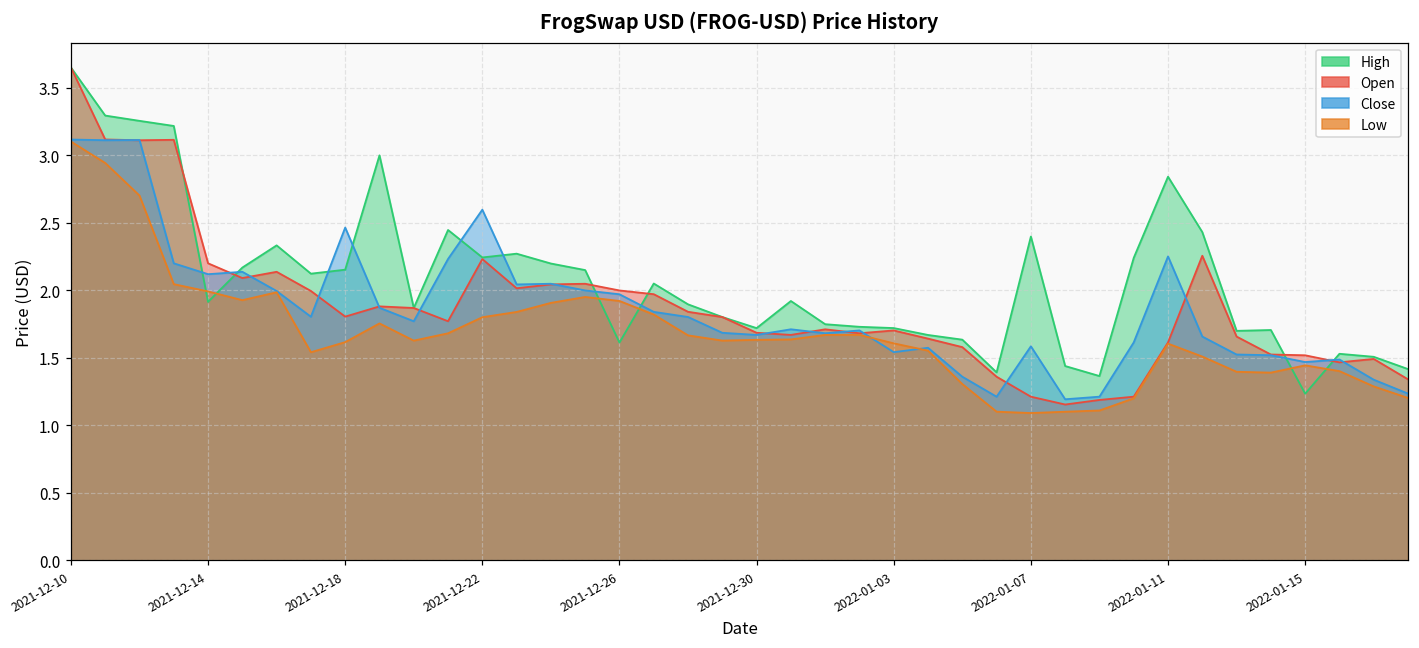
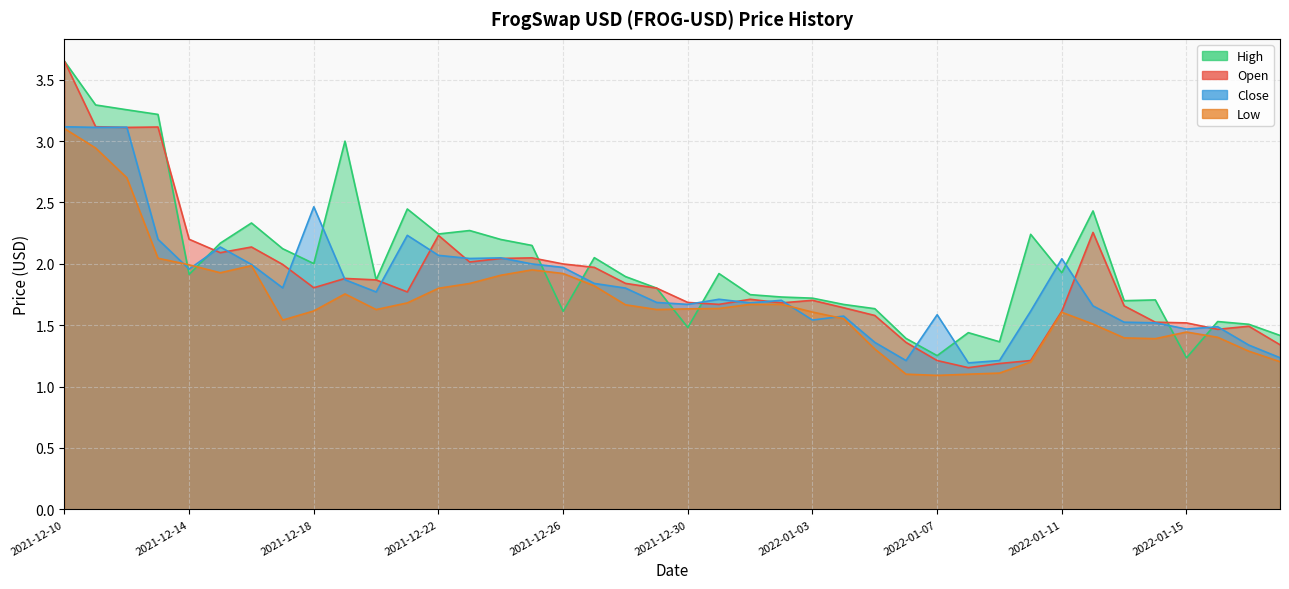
Close, 2021-12-14: 2.12 -> 1.96
High, 2021-12-18: 2.15 -> 2.00
Close, 2021-12-22: 2.60 -> 2.07
High, 2021-12-30: 1.72 -> 1.48
High, 2022-01-07: 2.40 -> 1.25
High, 2022-01-11: 2.84 -> 1.93
Close, 2022-01-11: 2.25 -> 2.04
